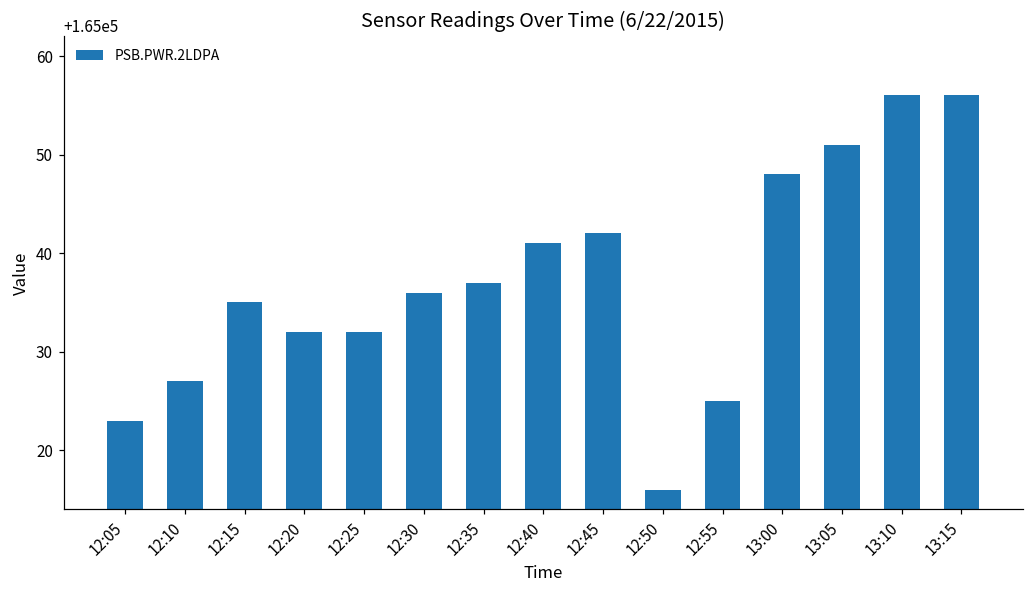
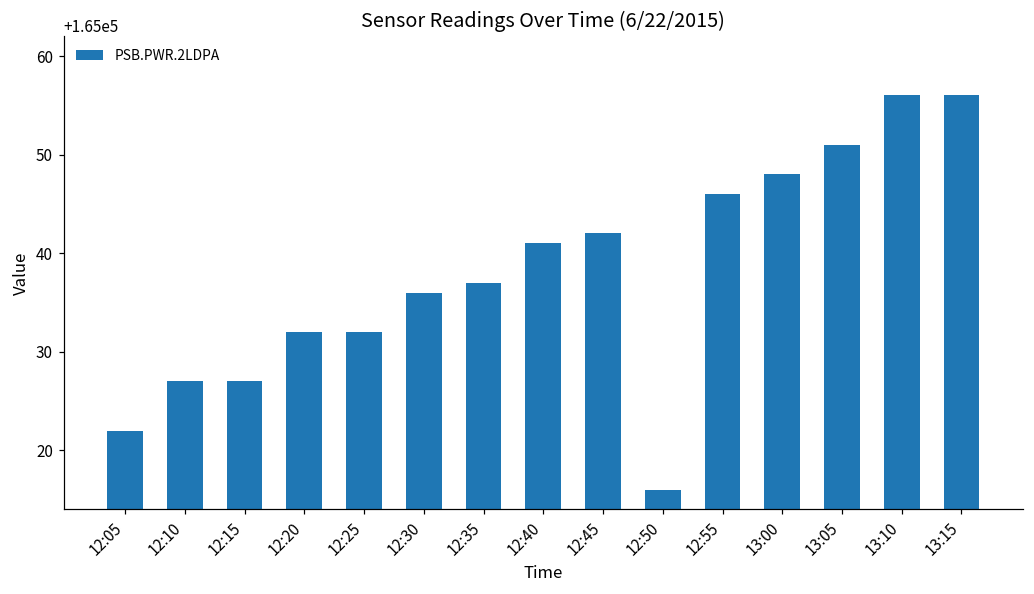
12:05: 165023 -> 165022
12:15: 165035 -> 165027
12:55: 165025 -> 165046
